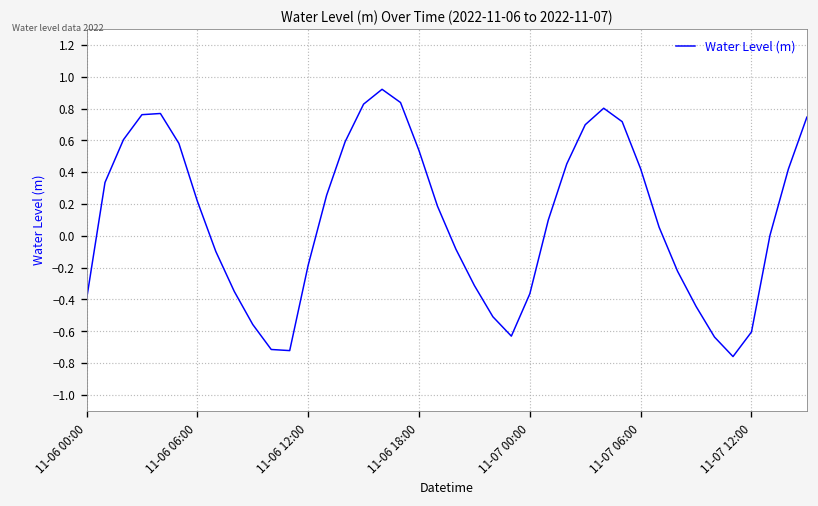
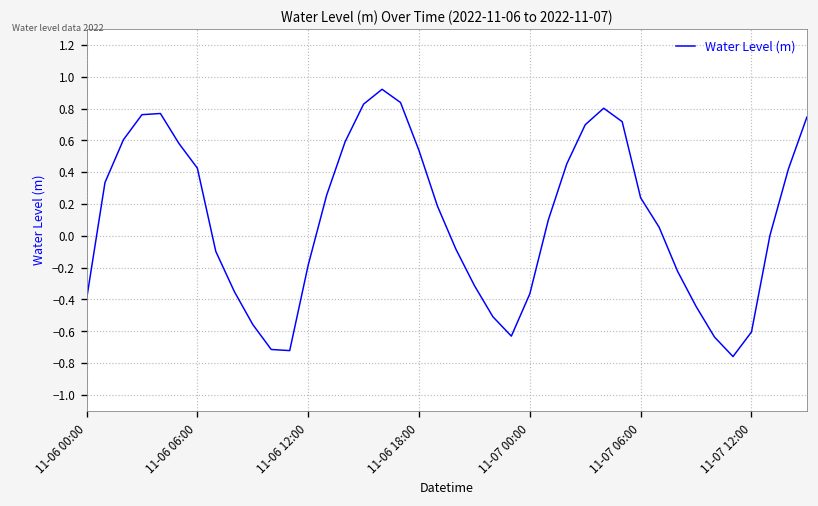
11-06 06:00: 0.22 -> 0.43
11-07 06:00: 0.42 -> 0.24
